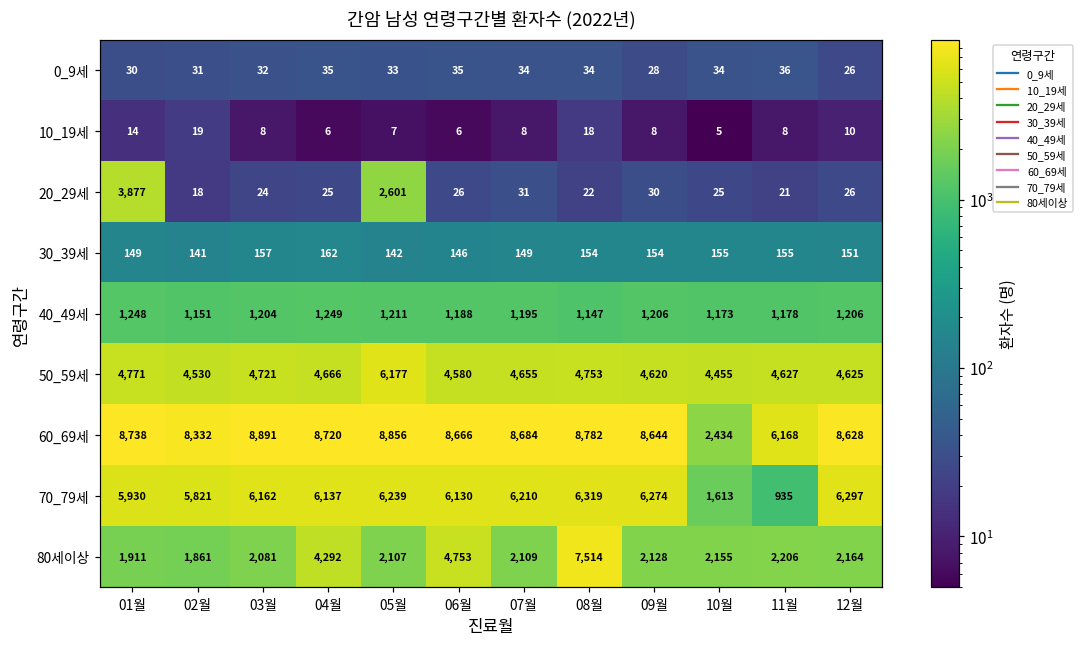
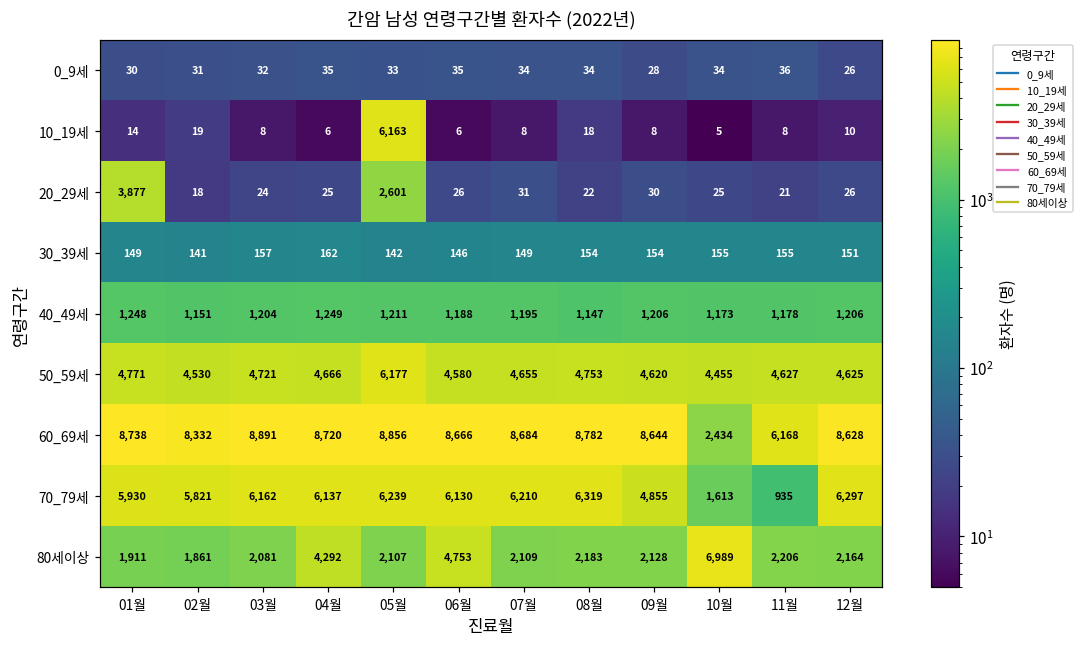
10_19세, 05월: 7 -> 6,163
70_79세, 09월: 6,274 -> 4,855
80세이상, 08월: 7,514 -> 2,183
80세이상, 10월: 2,155 -> 6,989
